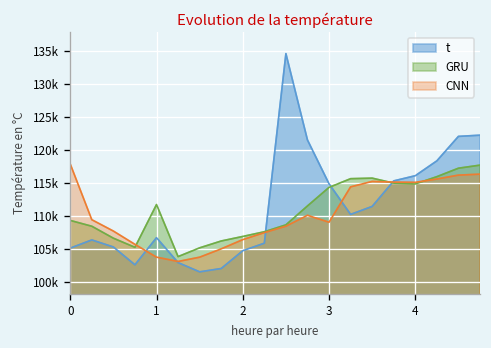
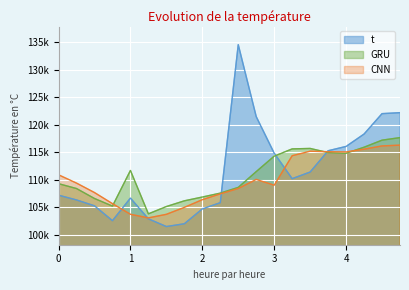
t, 0: 105000 -> 107000
CNN, 0: 118000 -> 111000
